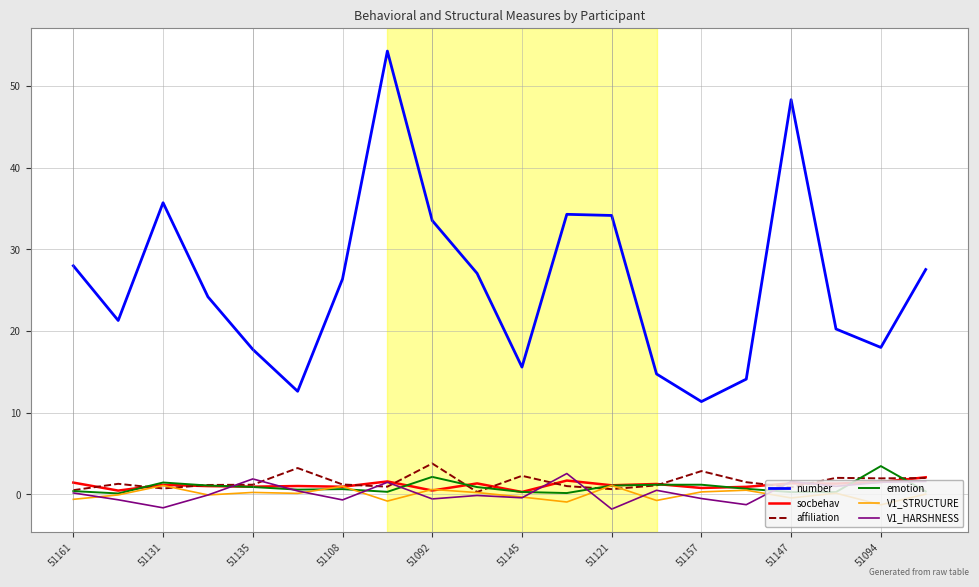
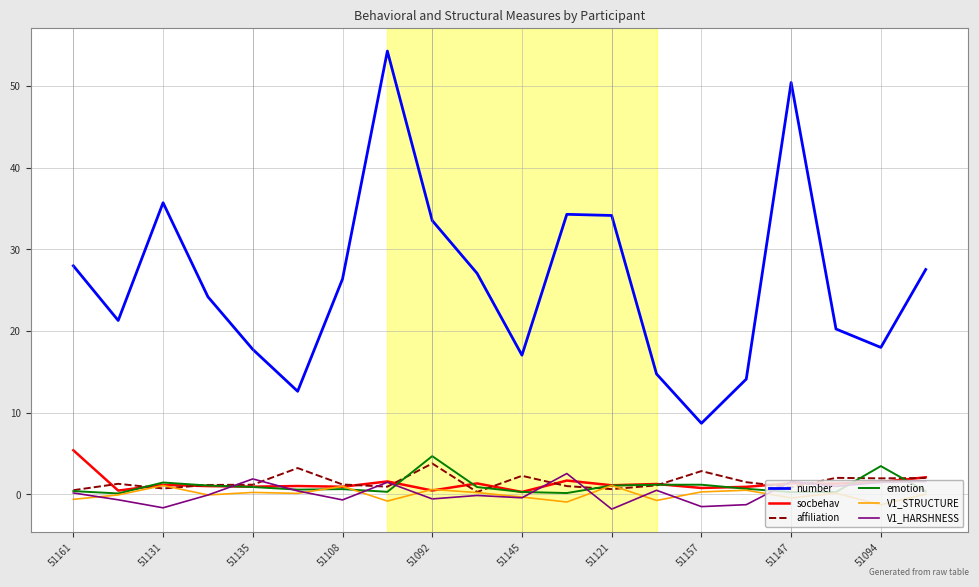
socbehav, 51161: 1 -> 5
emotion, 51092: 2 -> 5
number, 51145: 16 -> 17
number, 51157: 11 -> 9
V1_HARSHNESS, 51157: -0.5 -> -1.5
number, 51147: 48 -> 50
